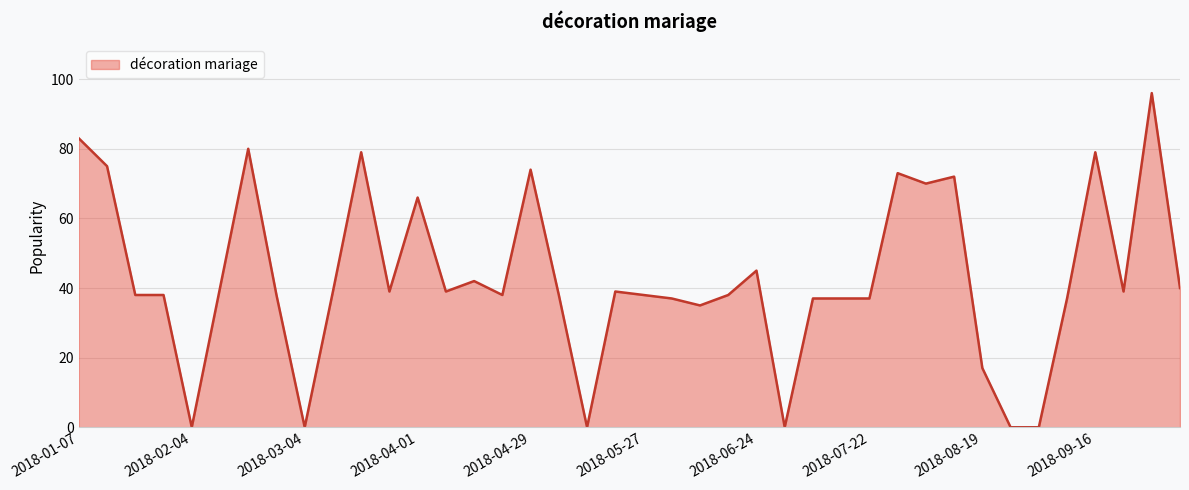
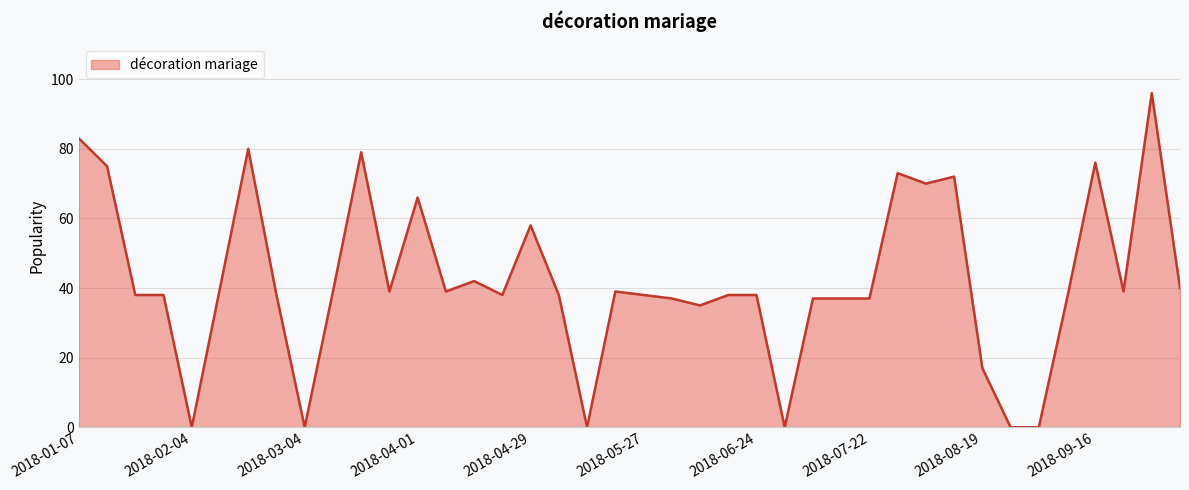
2018-04-29: 74 -> 58
2018-06-24: 45 -> 38
2018-09-16: 79 -> 76
